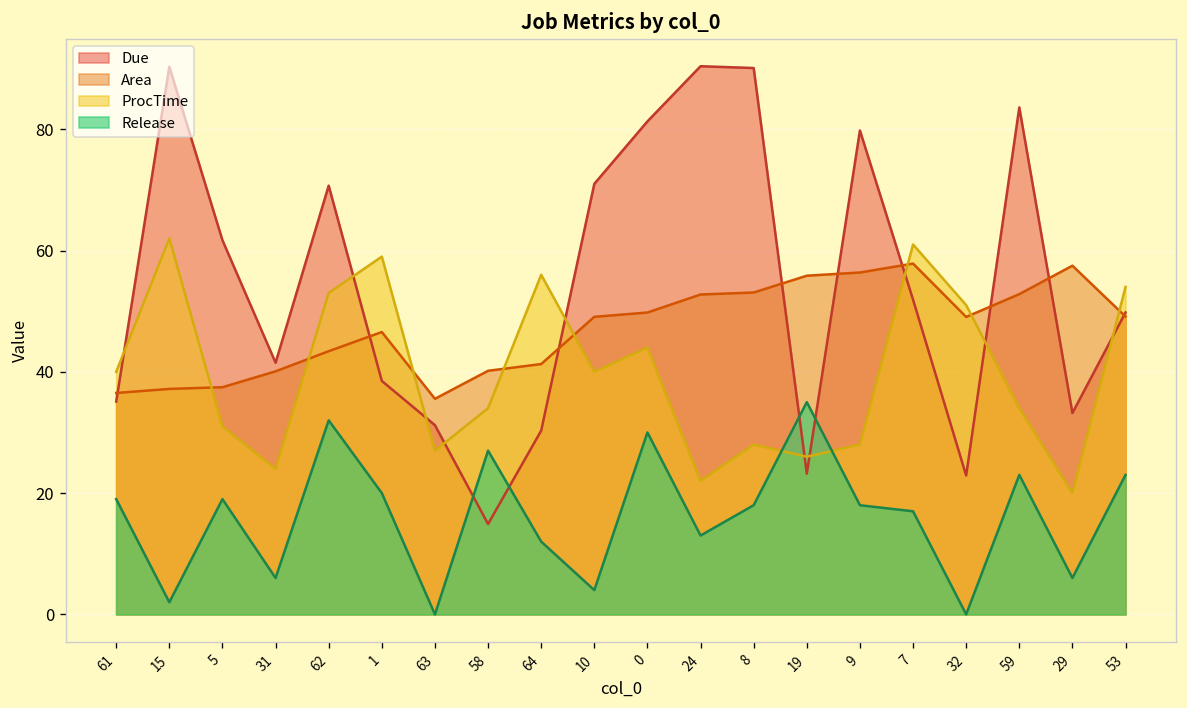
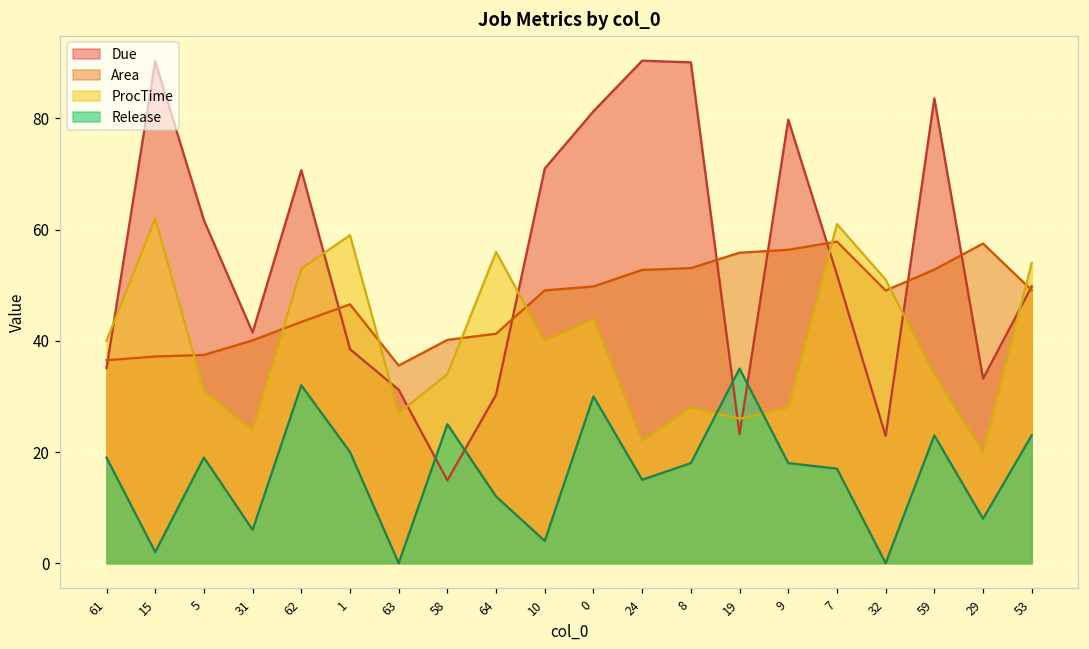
Release, 58: 27 -> 25
Release, 24: 13 -> 15
Release, 29: 6 -> 8
